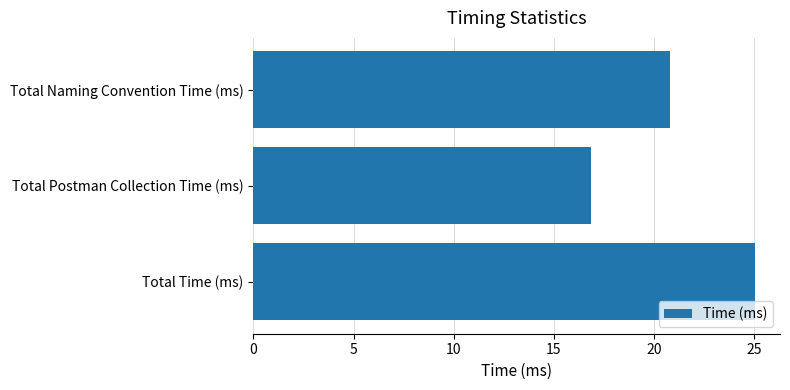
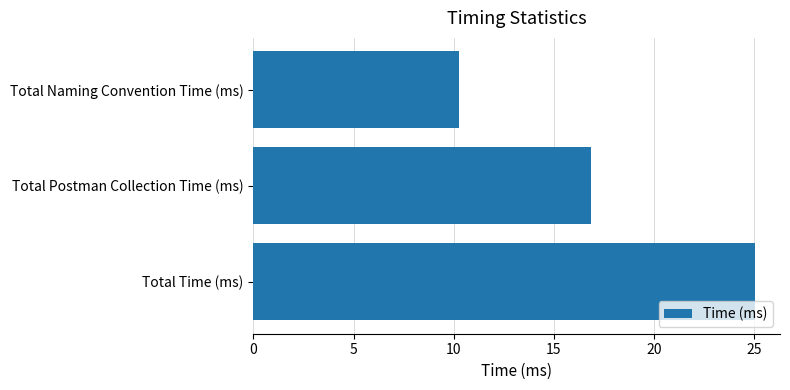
Total Naming Convention Time (ms): 20.8 -> 10.2
